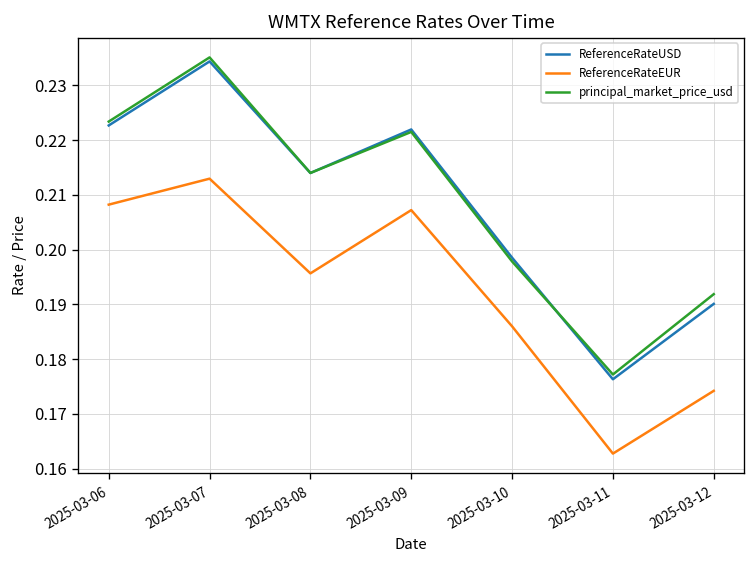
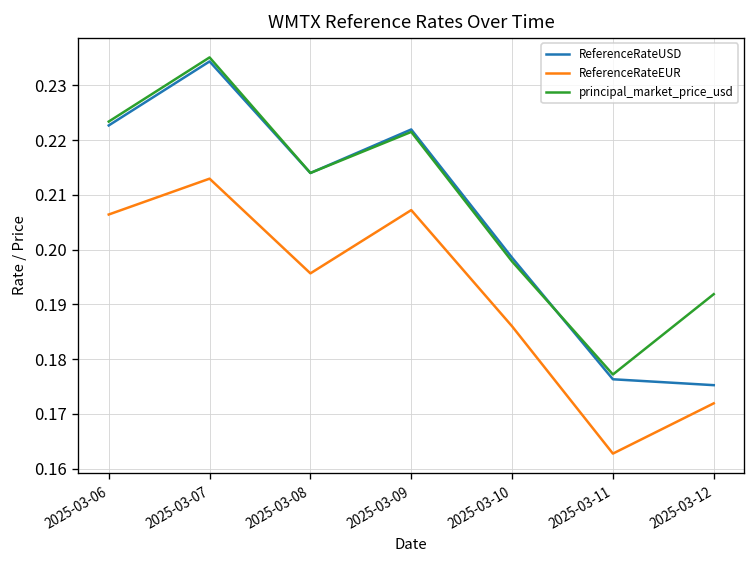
ReferenceRateEUR, 2025-03-06: 0.208 -> 0.206
ReferenceRateUSD, 2025-03-12: 0.190 -> 0.175
ReferenceRateEUR, 2025-03-12: 0.174 -> 0.172
